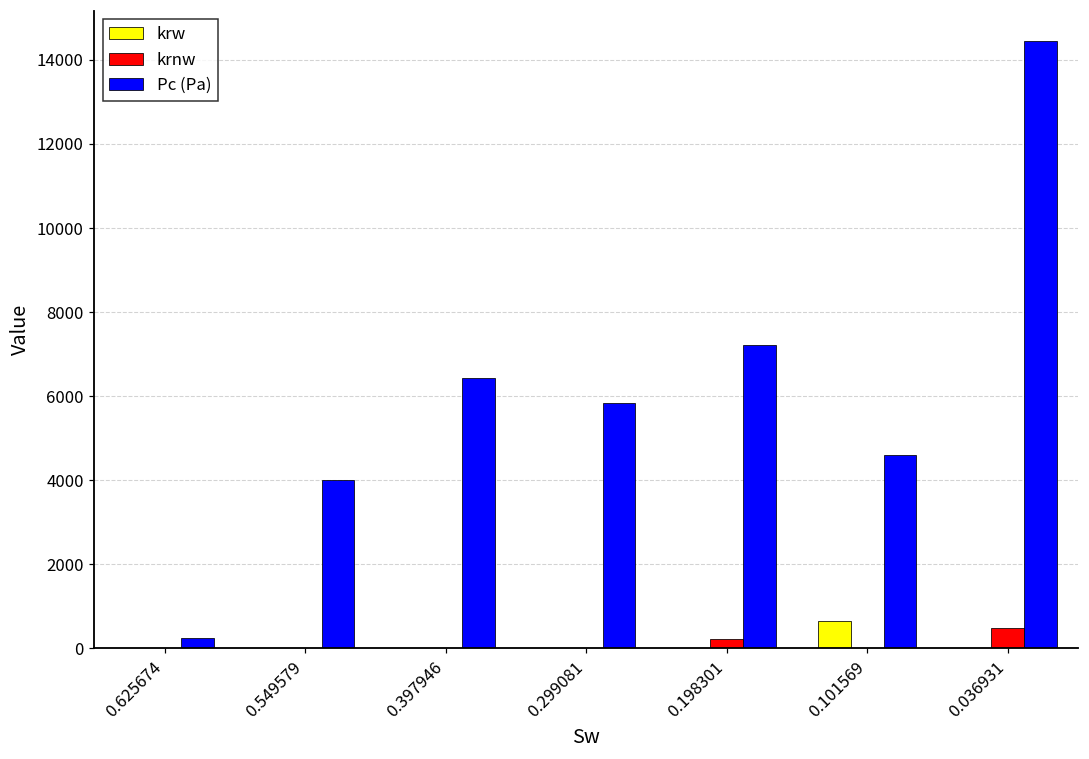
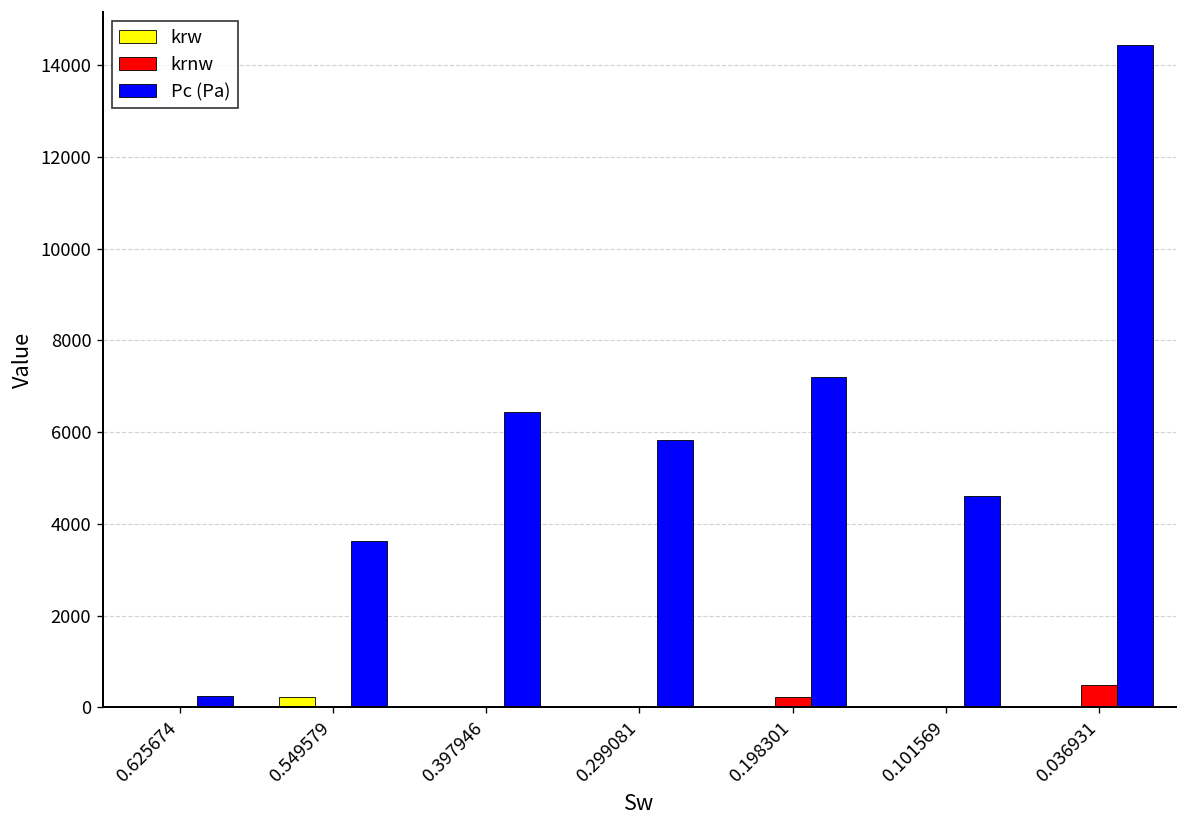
krw, 0.549579: 0 -> 200
Pc (Pa), 0.549579: 4000 -> 3600
krw, 0.101569: 700 -> 0
